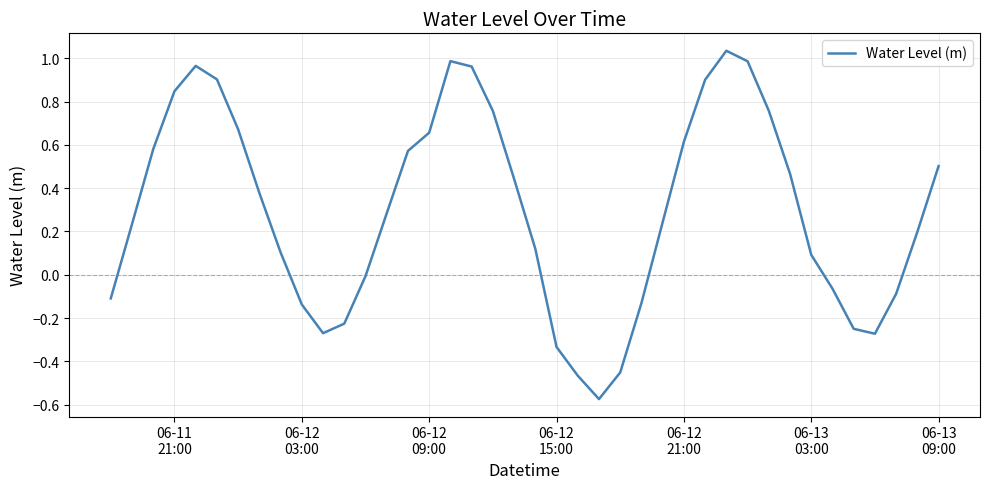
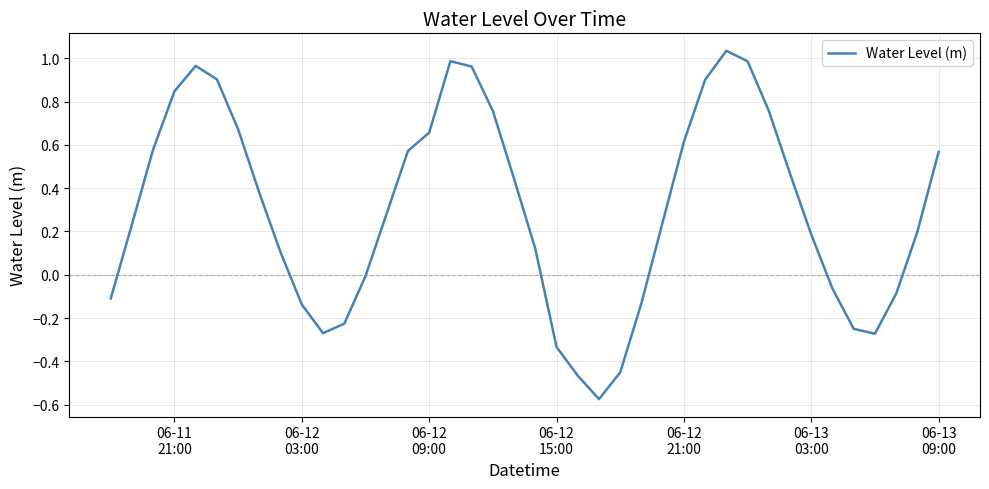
06-13 03:00: 0.09 -> 0.19
06-13 09:00: 0.50 -> 0.57
